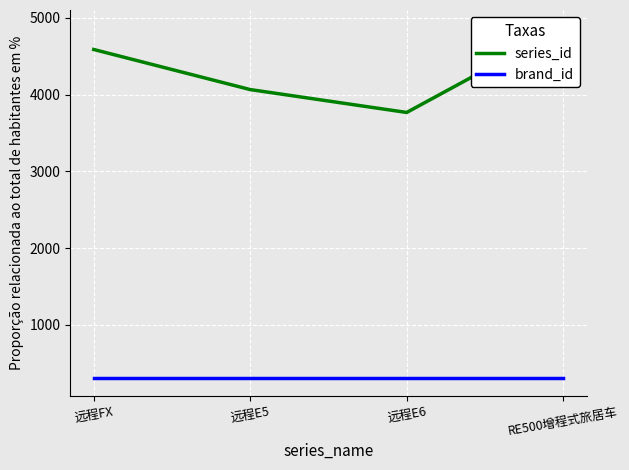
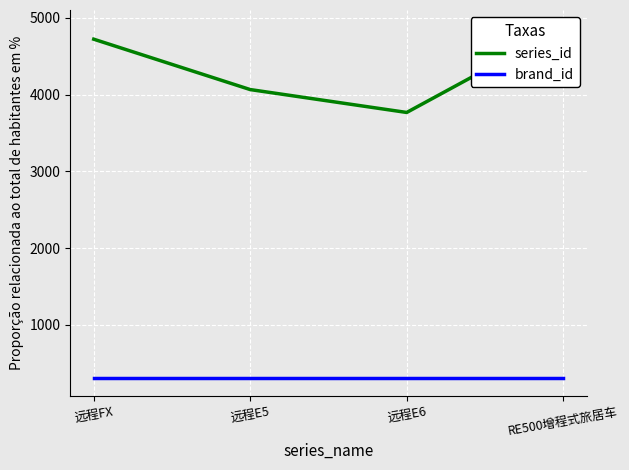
series_id, 远程FX: 4600 -> 4700
